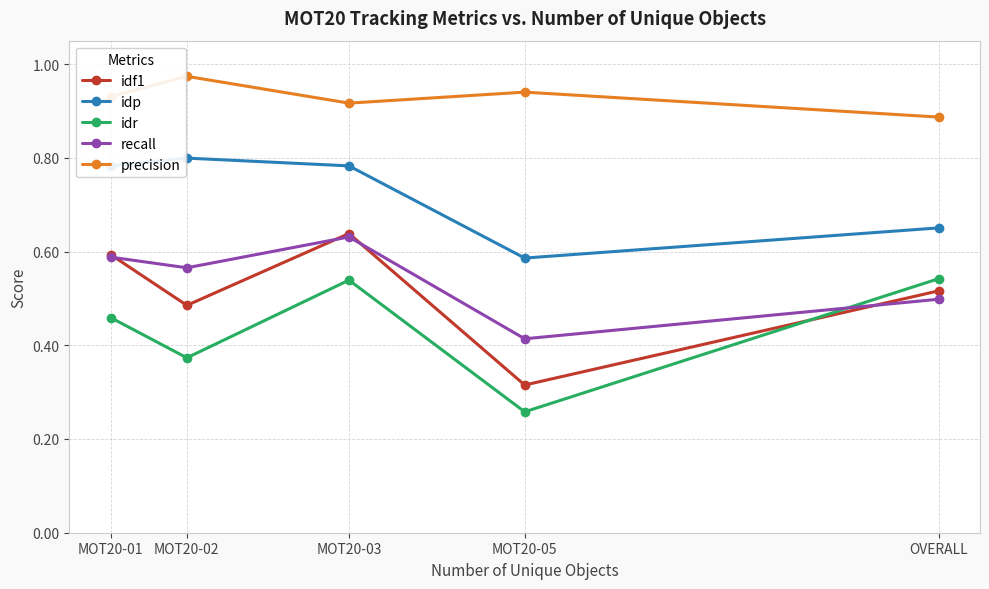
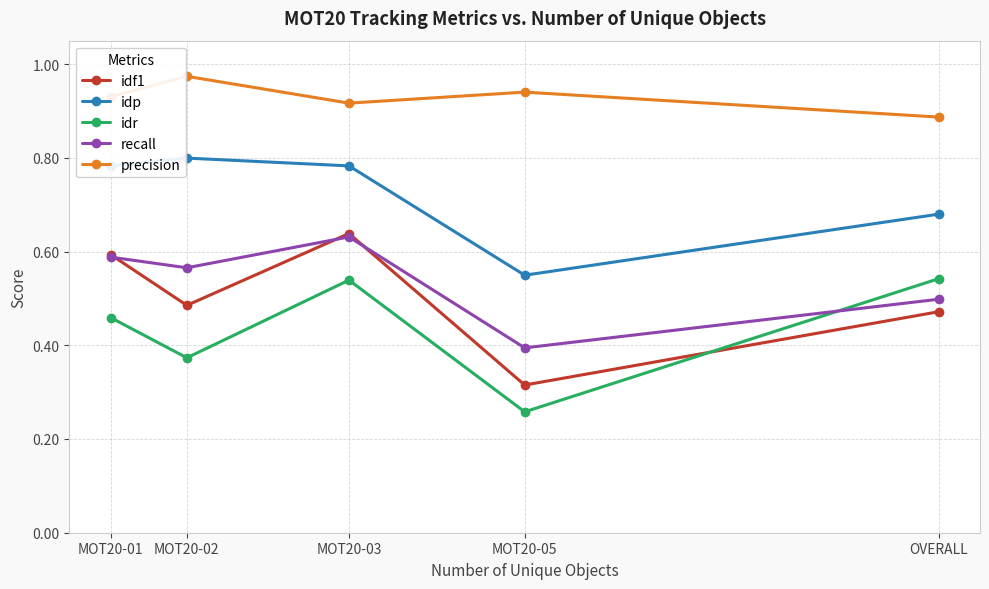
idp, MOT20-05: 0.59 -> 0.55
recall, MOT20-05: 0.41 -> 0.39
idf1, OVERALL: 0.52 -> 0.47
idp, OVERALL: 0.65 -> 0.68
